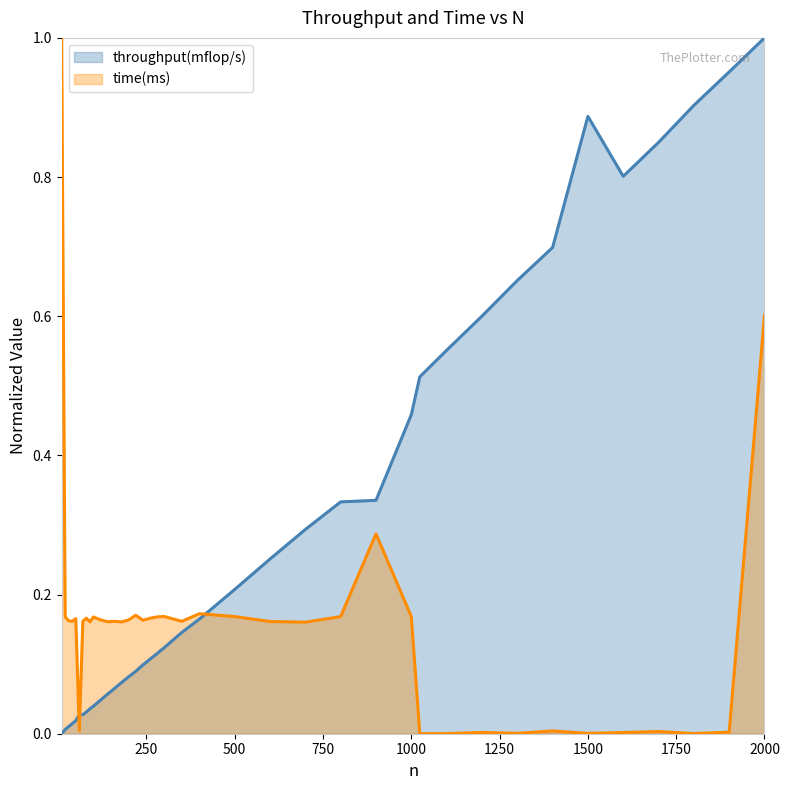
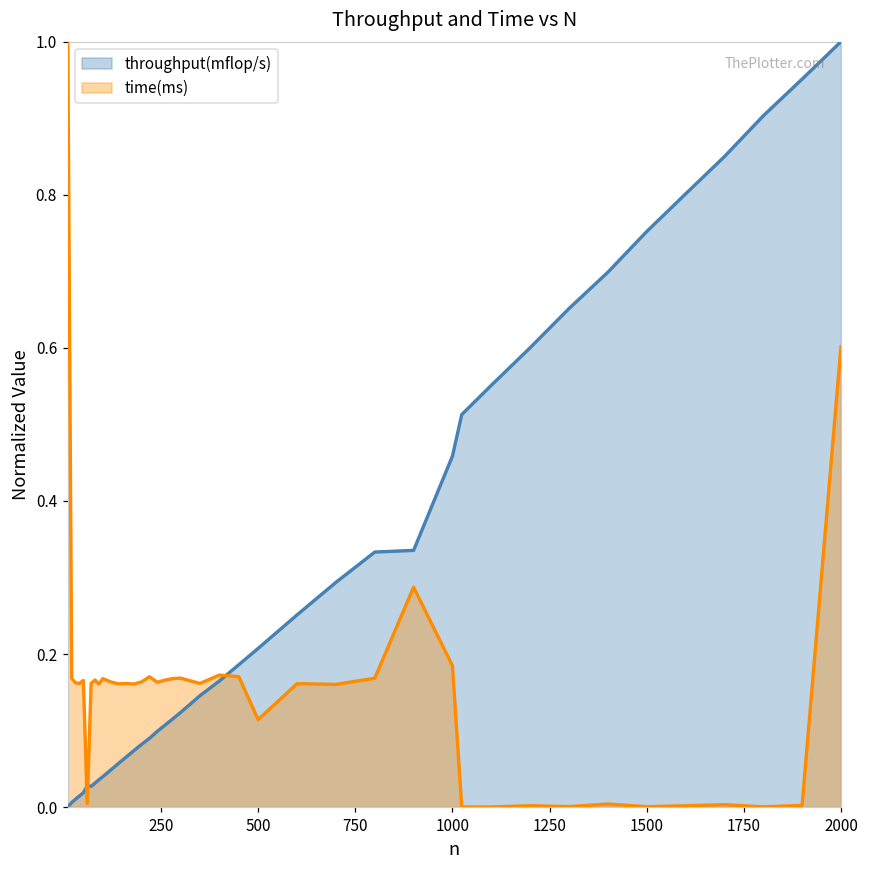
time(ms), 500: 0.17 -> 0.11
time(ms), 1000: 0.17 -> 0.18
throughput(mflop/s), 1500: 0.89 -> 0.75
